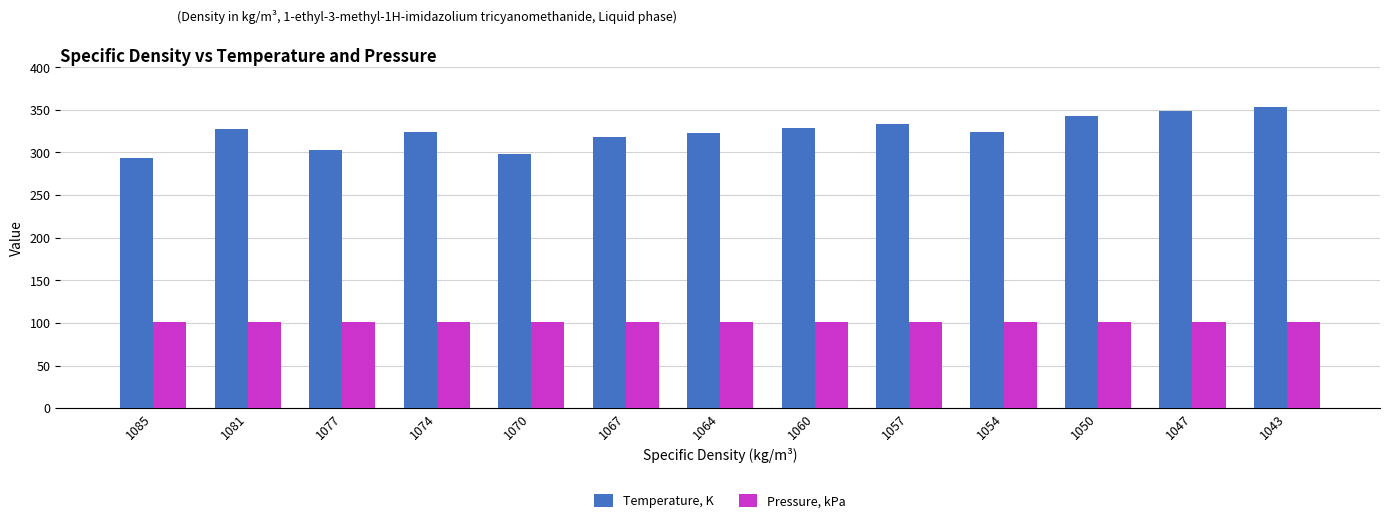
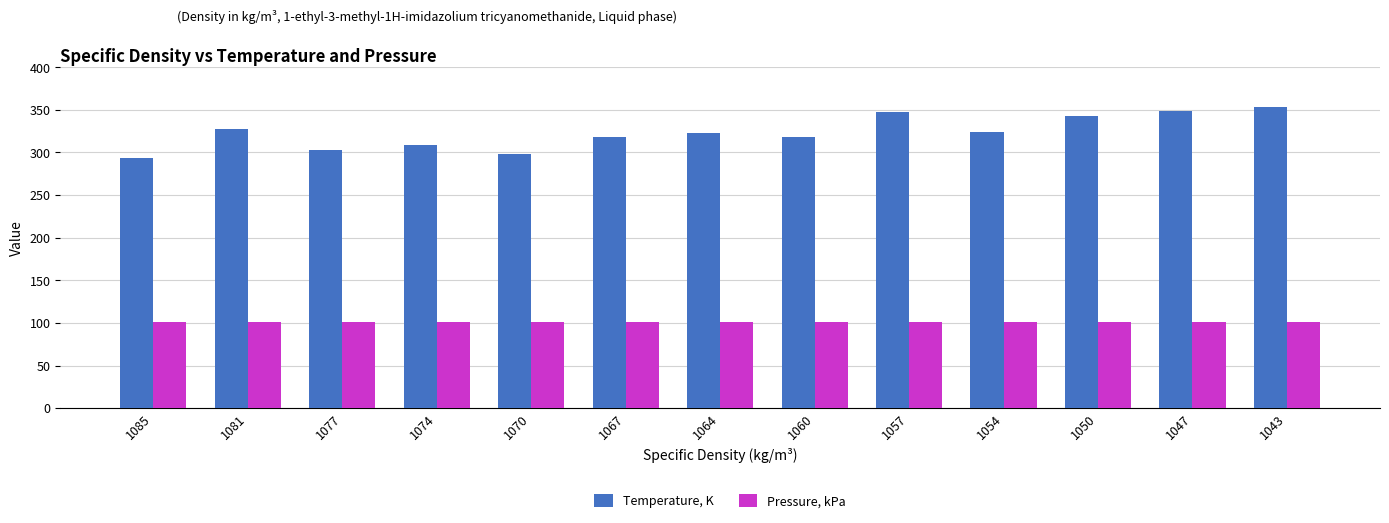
Temperature, K, 1074: 320 -> 310
Temperature, K, 1060: 330 -> 320
Temperature, K, 1057: 330 -> 350
